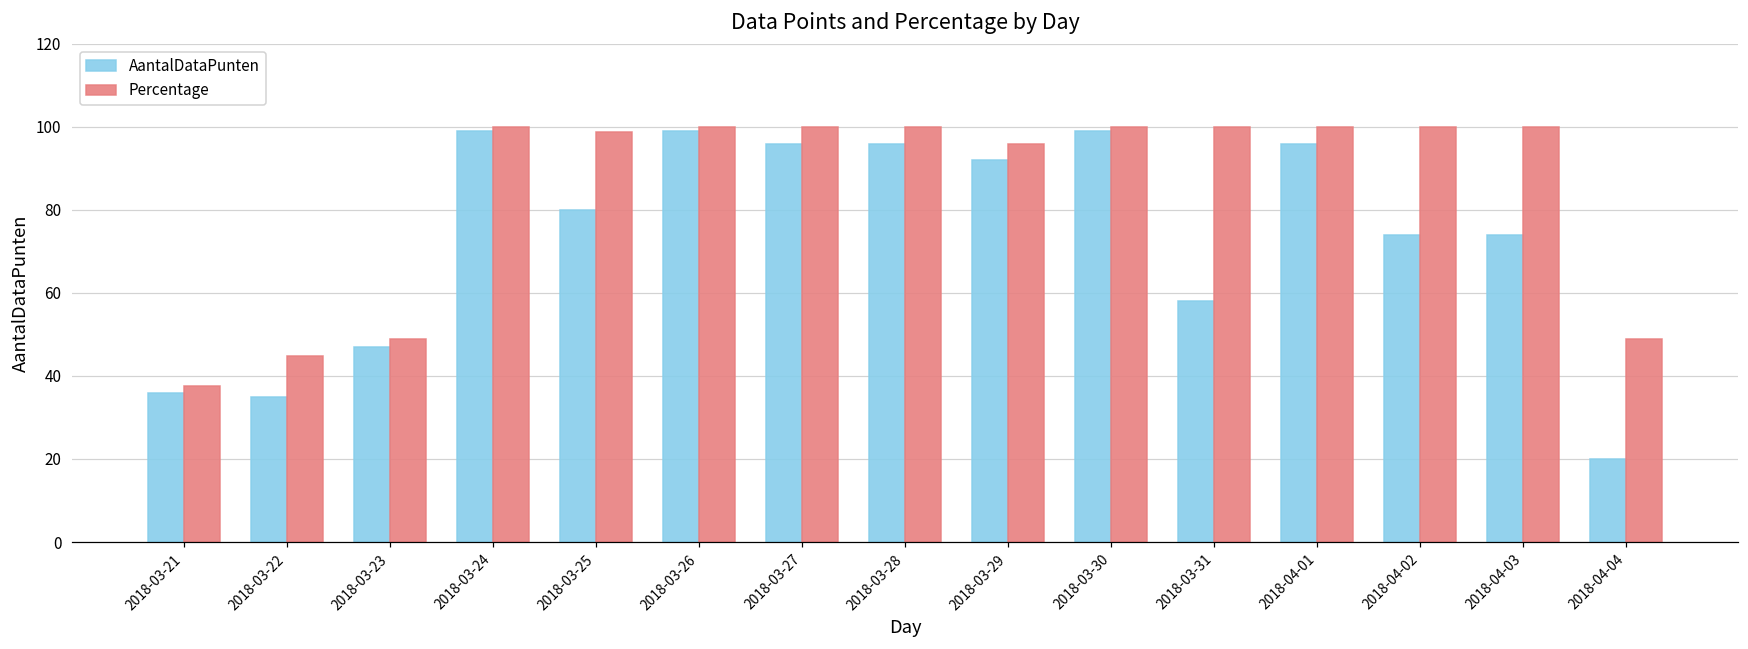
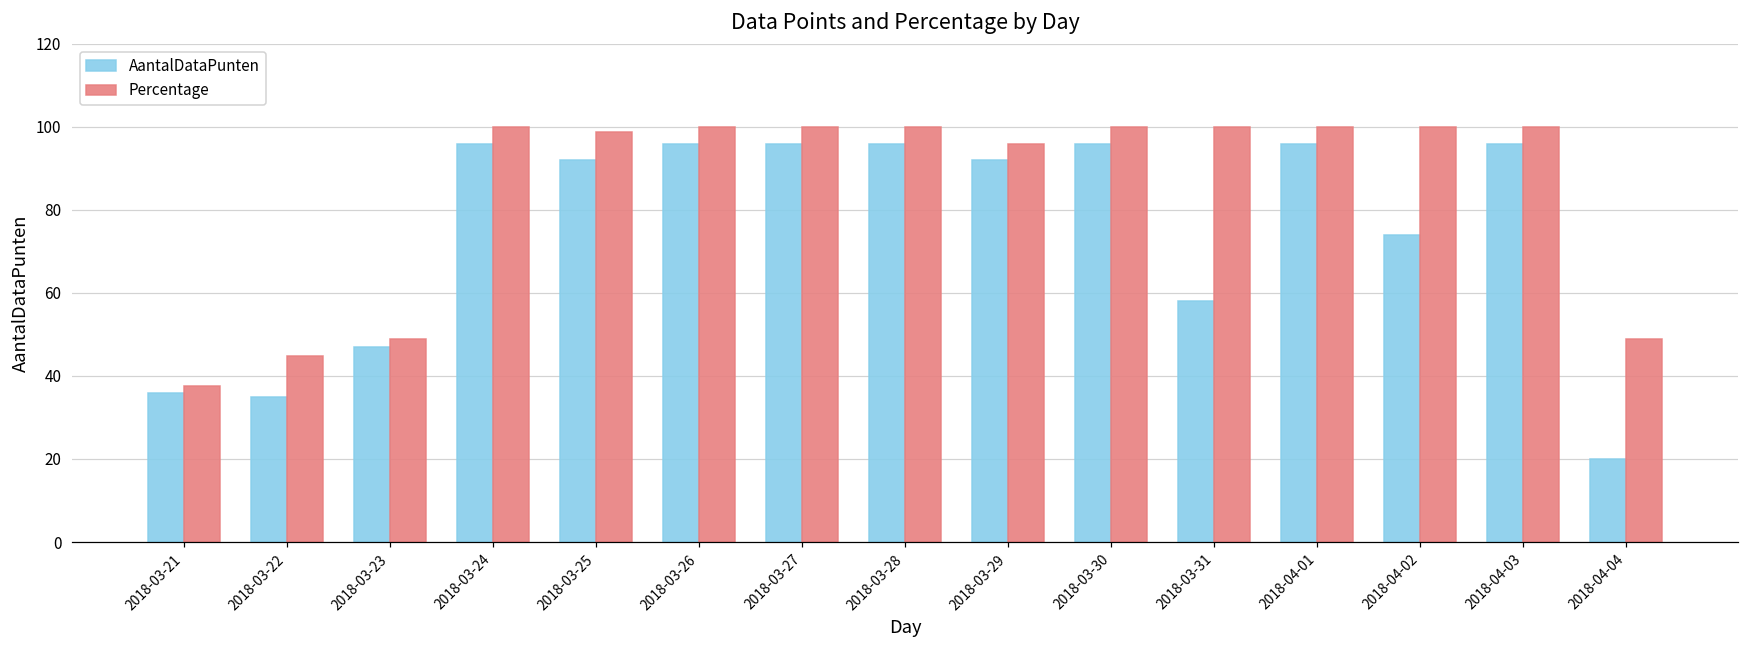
AantalDataPunten, 2018-03-24: 99 -> 96
AantalDataPunten, 2018-03-25: 80 -> 92
AantalDataPunten, 2018-03-26: 99 -> 96
AantalDataPunten, 2018-03-30: 99 -> 96
AantalDataPunten, 2018-04-03: 74 -> 96
